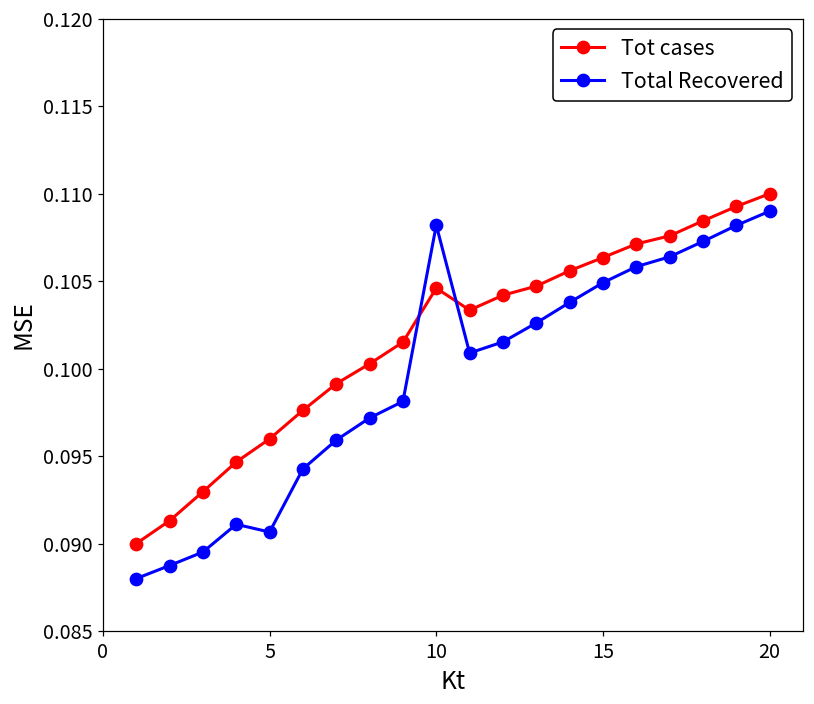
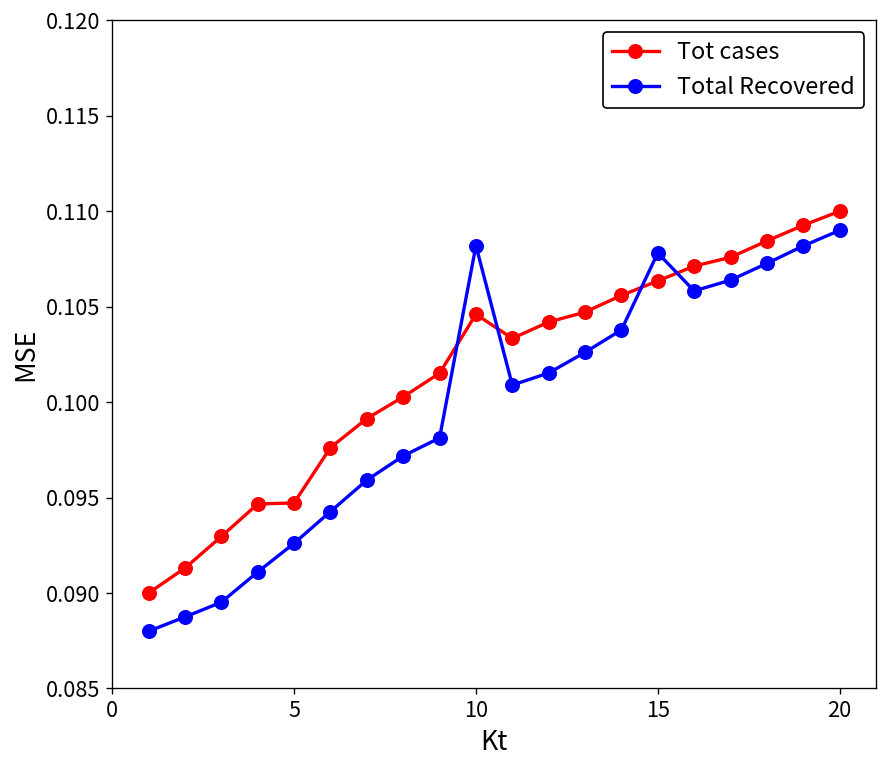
Tot cases, 5: 0.0960 -> 0.0947
Total Recovered, 5: 0.0907 -> 0.0926
Total Recovered, 15: 0.1049 -> 0.1078
